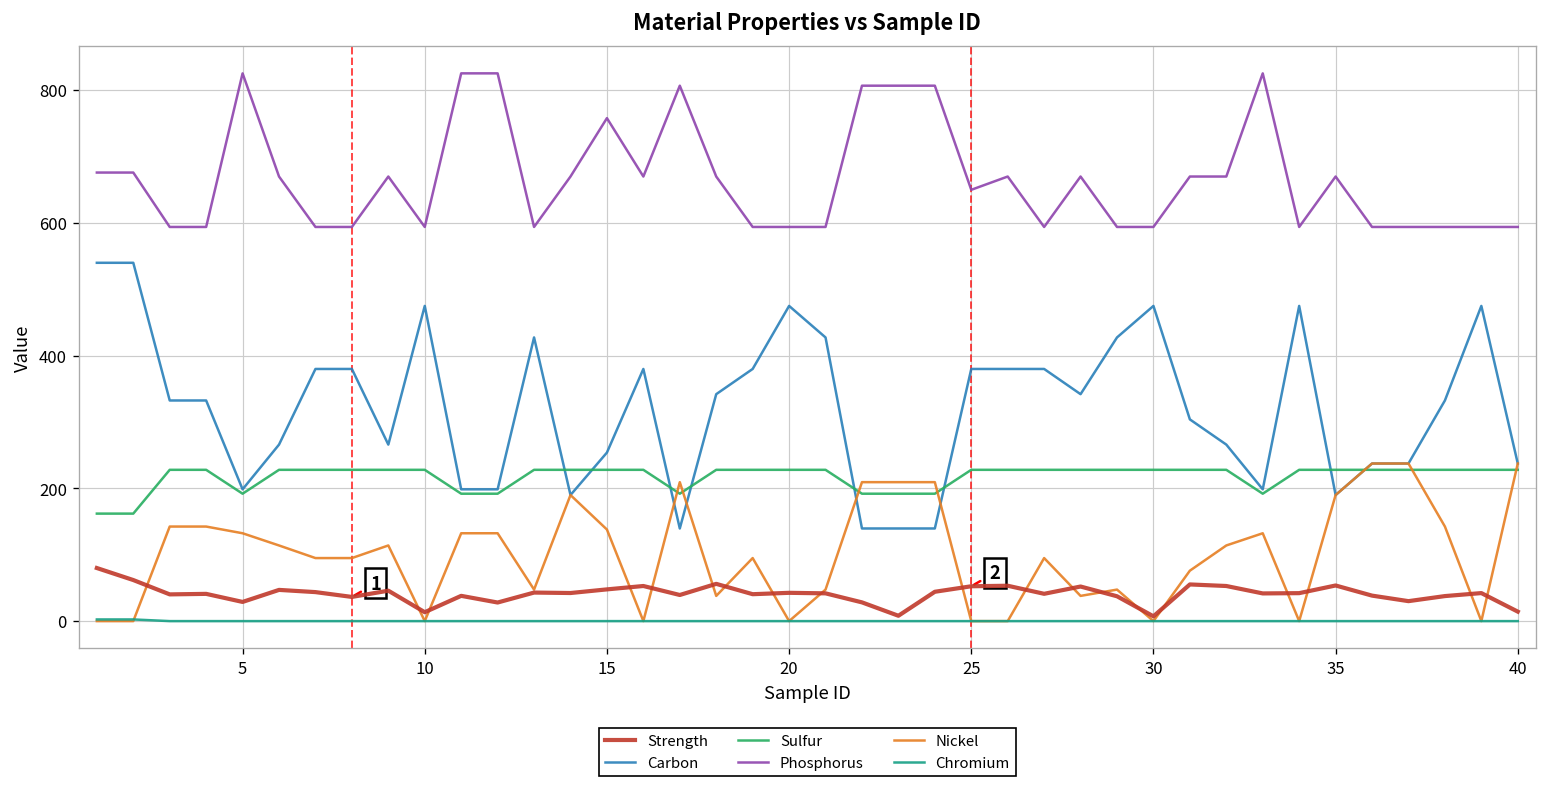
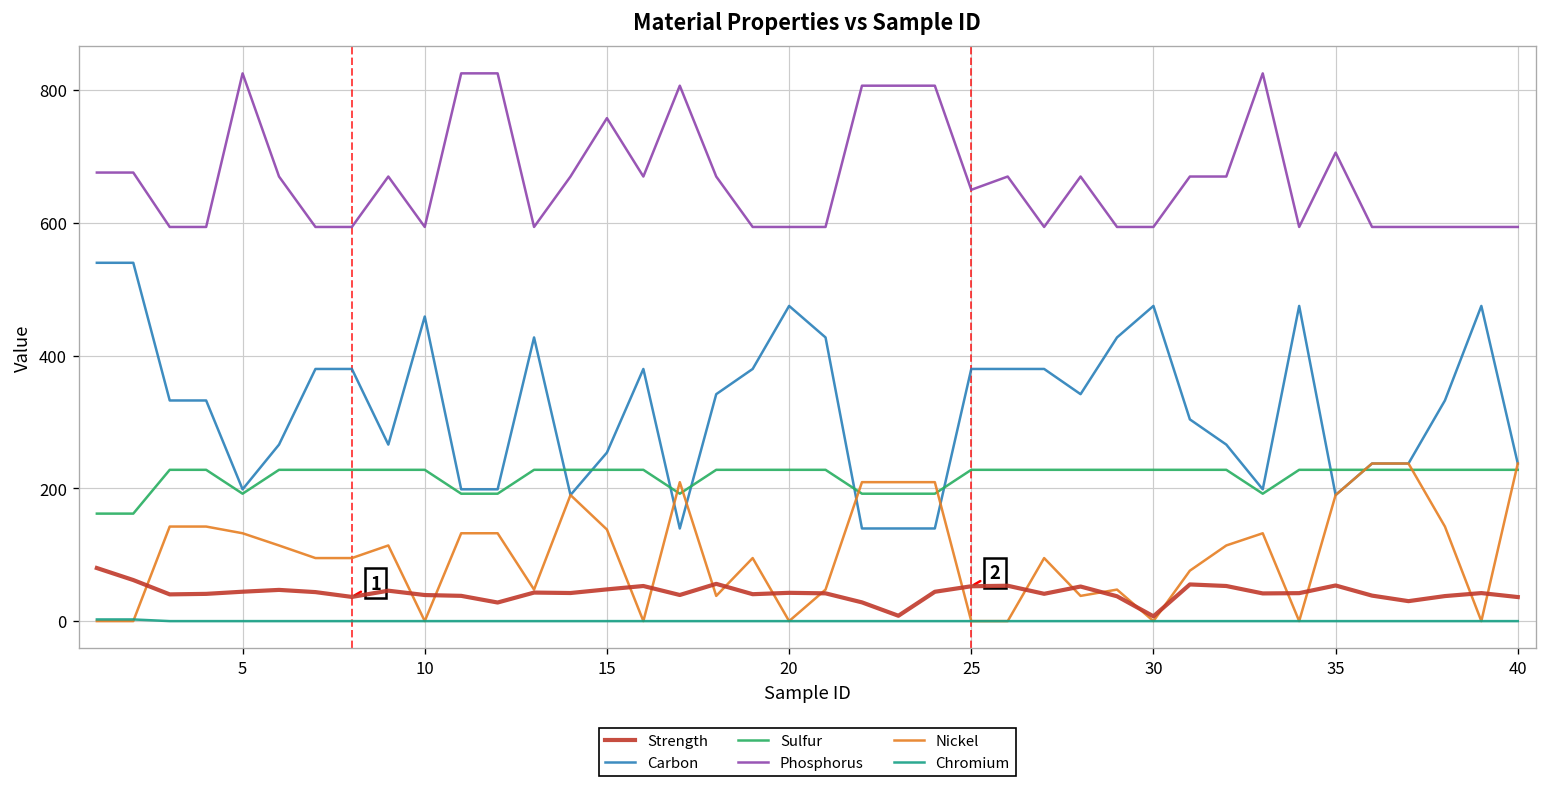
Strength, 5: 30 -> 40
Strength, 10: 10 -> 40
Carbon, 10: 480 -> 460
Phosphorus, 35: 670 -> 710
Strength, 40: 10 -> 40
